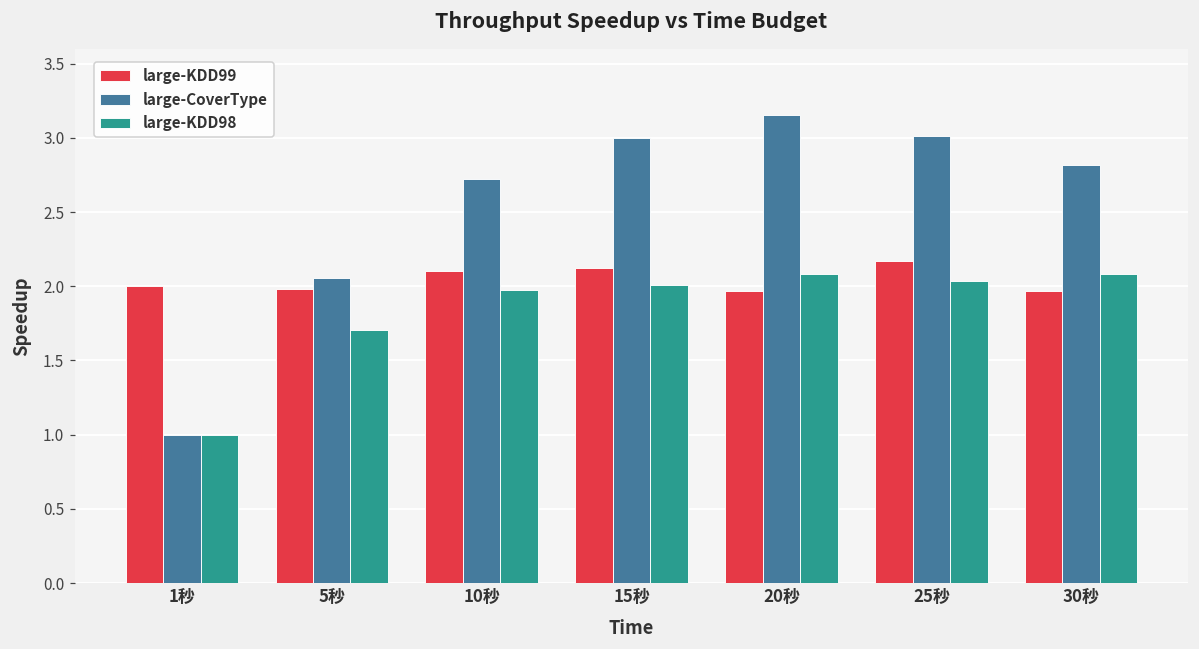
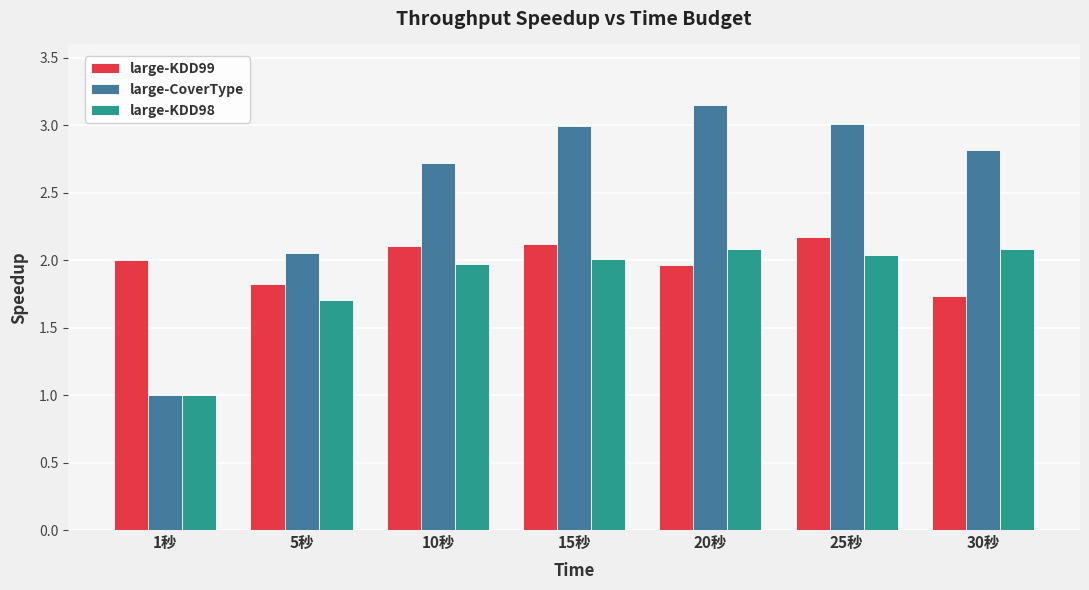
large-KDD99, 5秒: 1.98 -> 1.82
large-KDD99, 30秒: 1.96 -> 1.73
